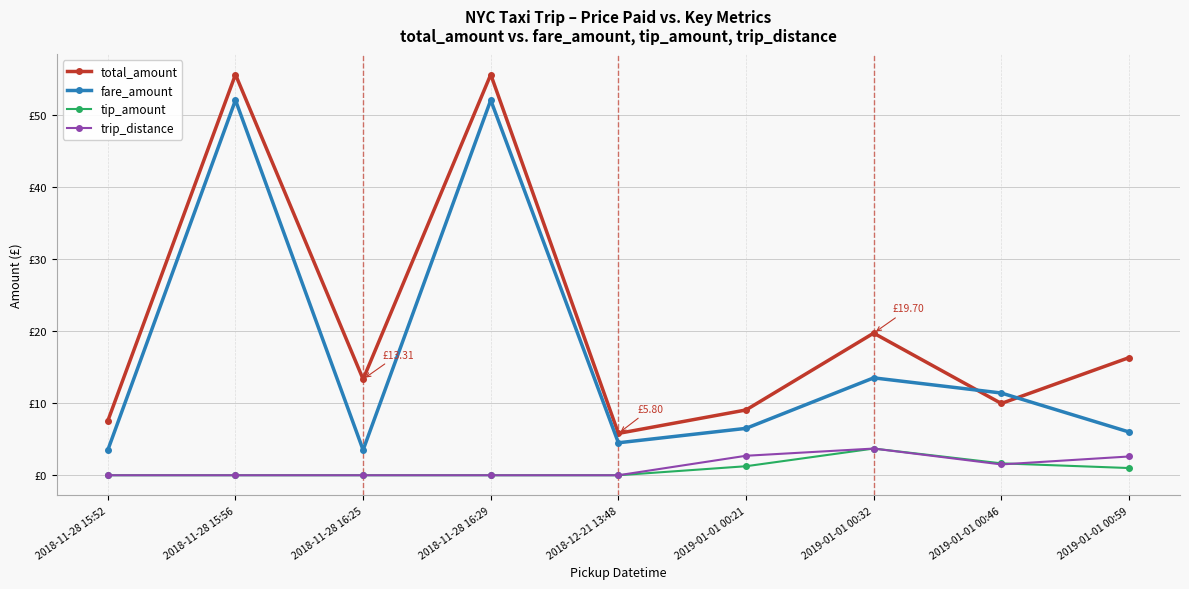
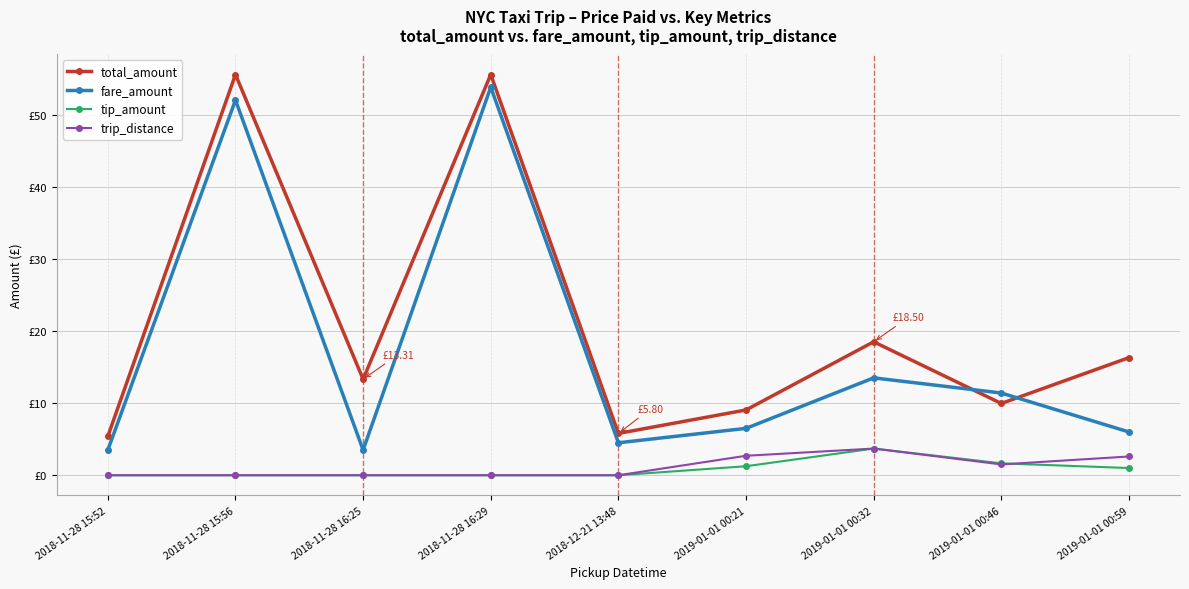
total_amount, 2018-11-28 15:52: £8 -> £5
fare_amount, 2018-11-28 16:29: £52 -> £54
total_amount, 2019-01-01 00:32: £19.70 -> £18.50
